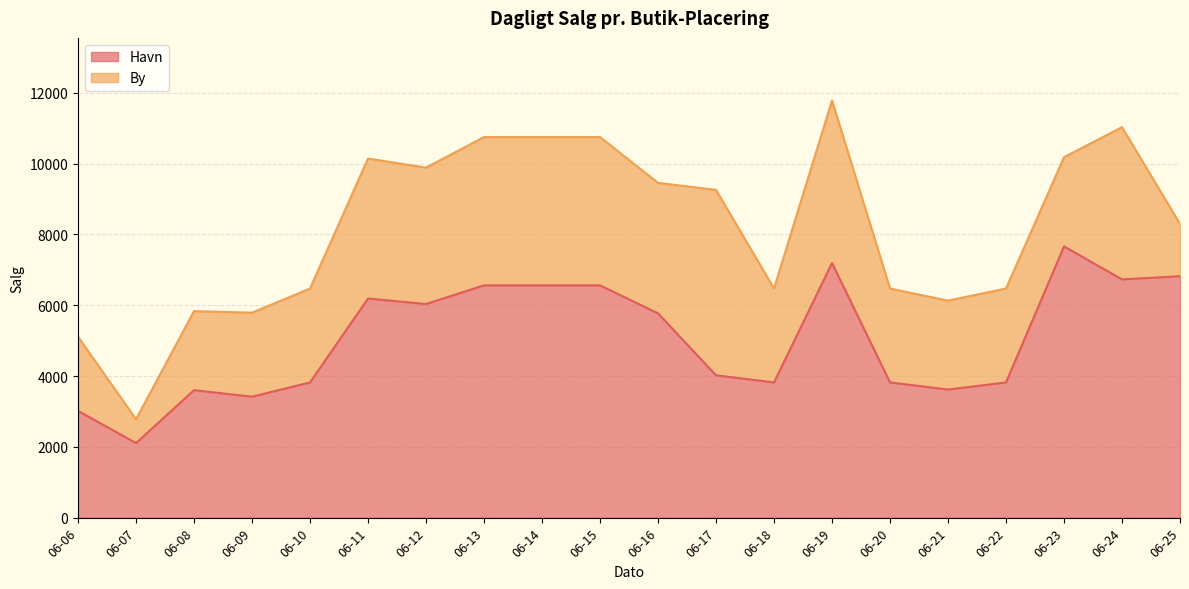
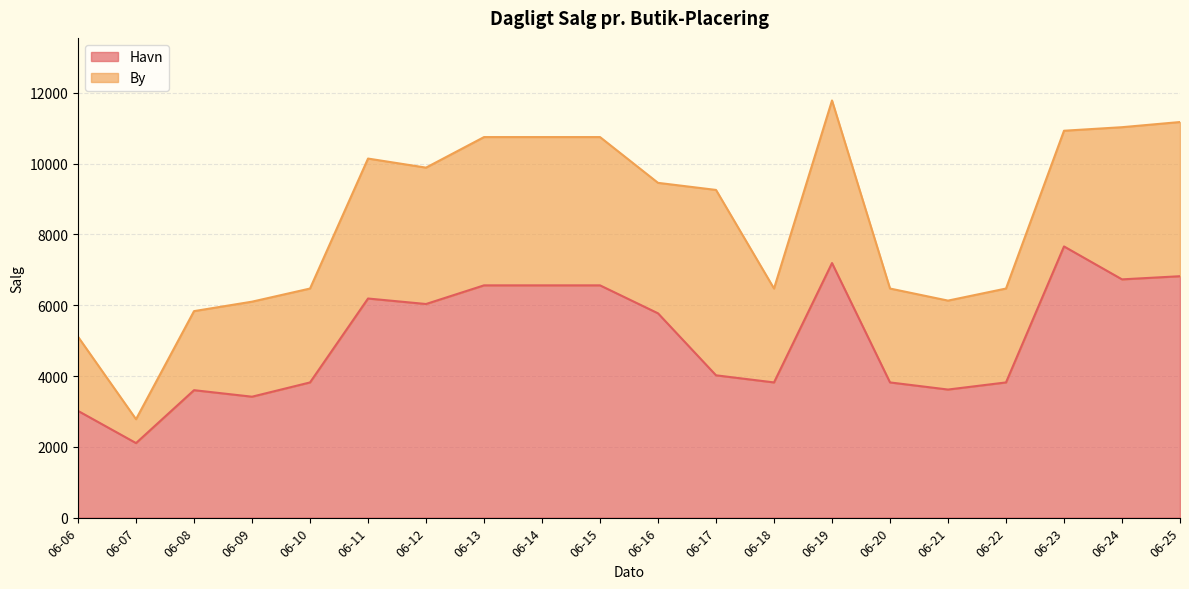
By, 06-09: 2400 -> 2700
By, 06-23: 2500 -> 3300
By, 06-25: 1500 -> 4400
